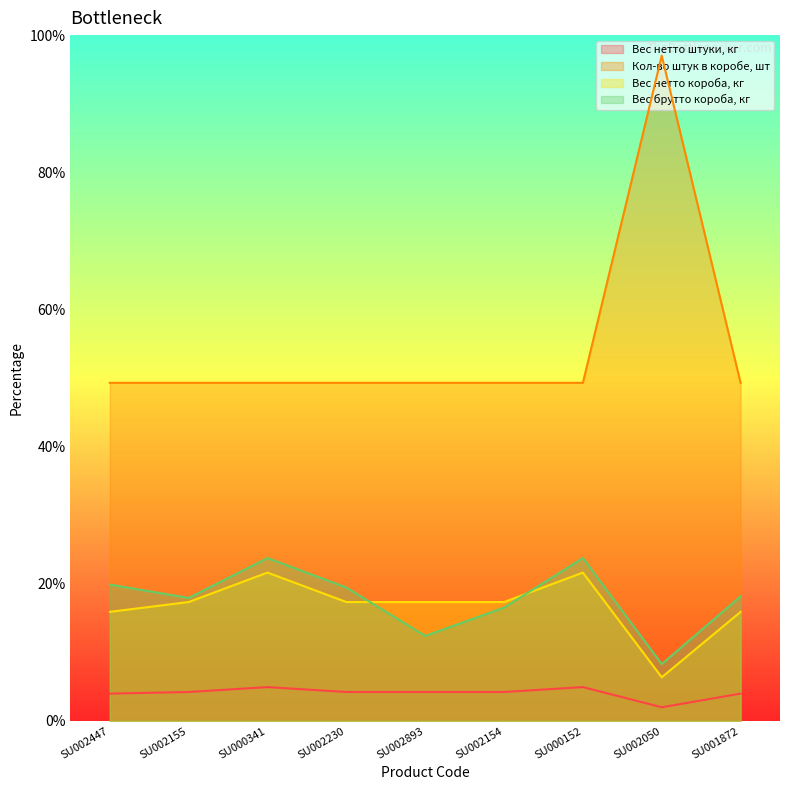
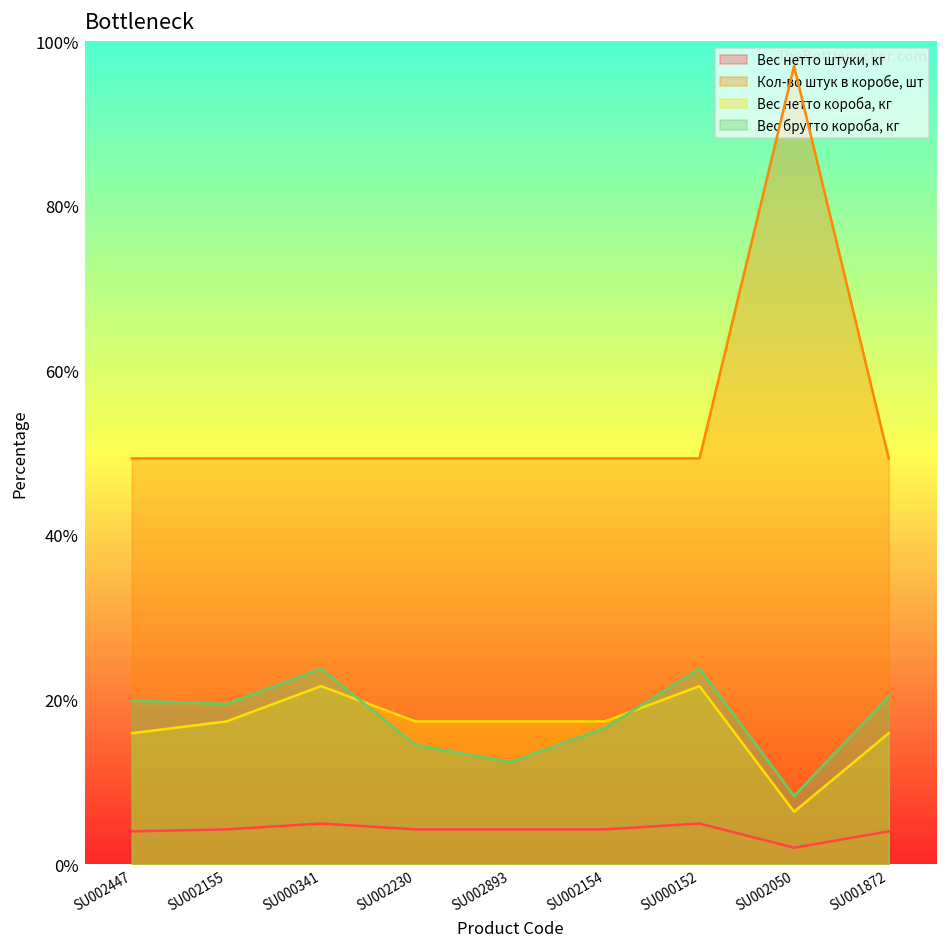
Вес брутто короба, кг, SU002155: 18% -> 19%
Вес брутто короба, кг, SU002230: 19% -> 14%
Вес брутто короба, кг, SU001872: 18% -> 20%
